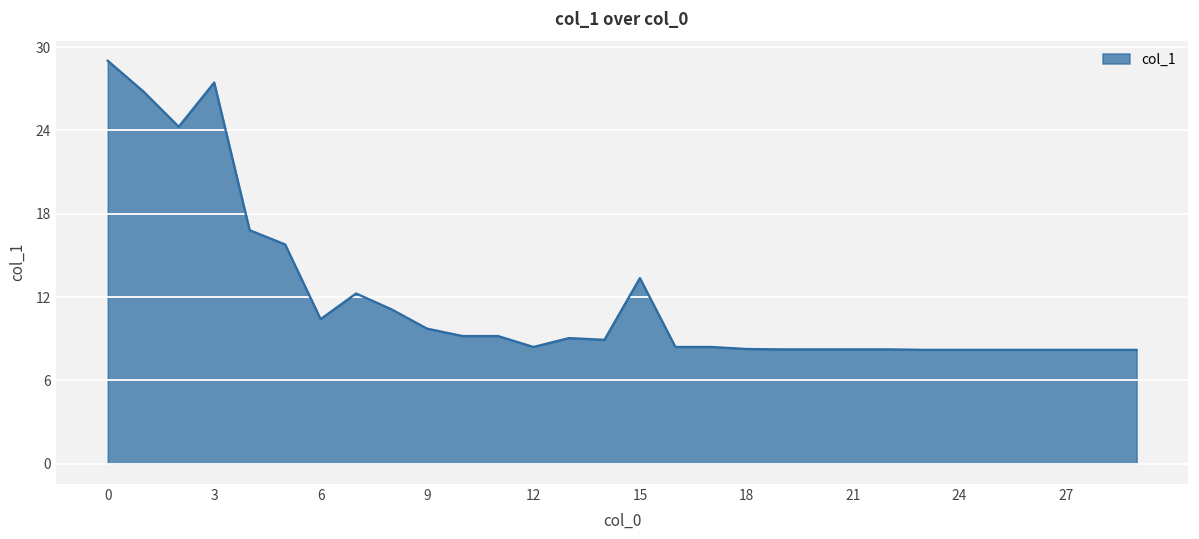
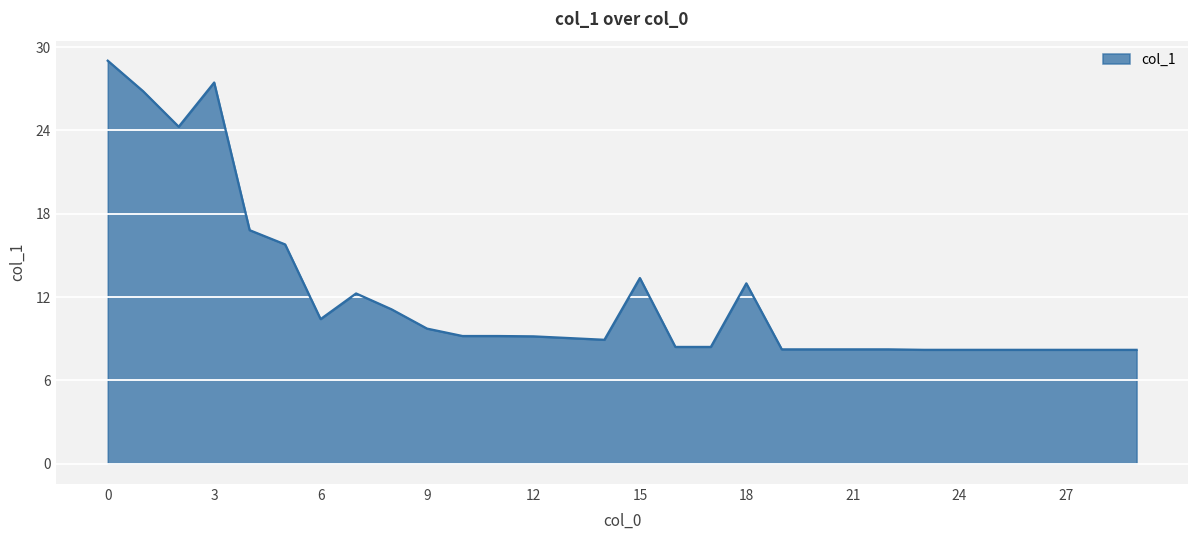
12: 8.4 -> 9.2
18: 8.3 -> 13.0
